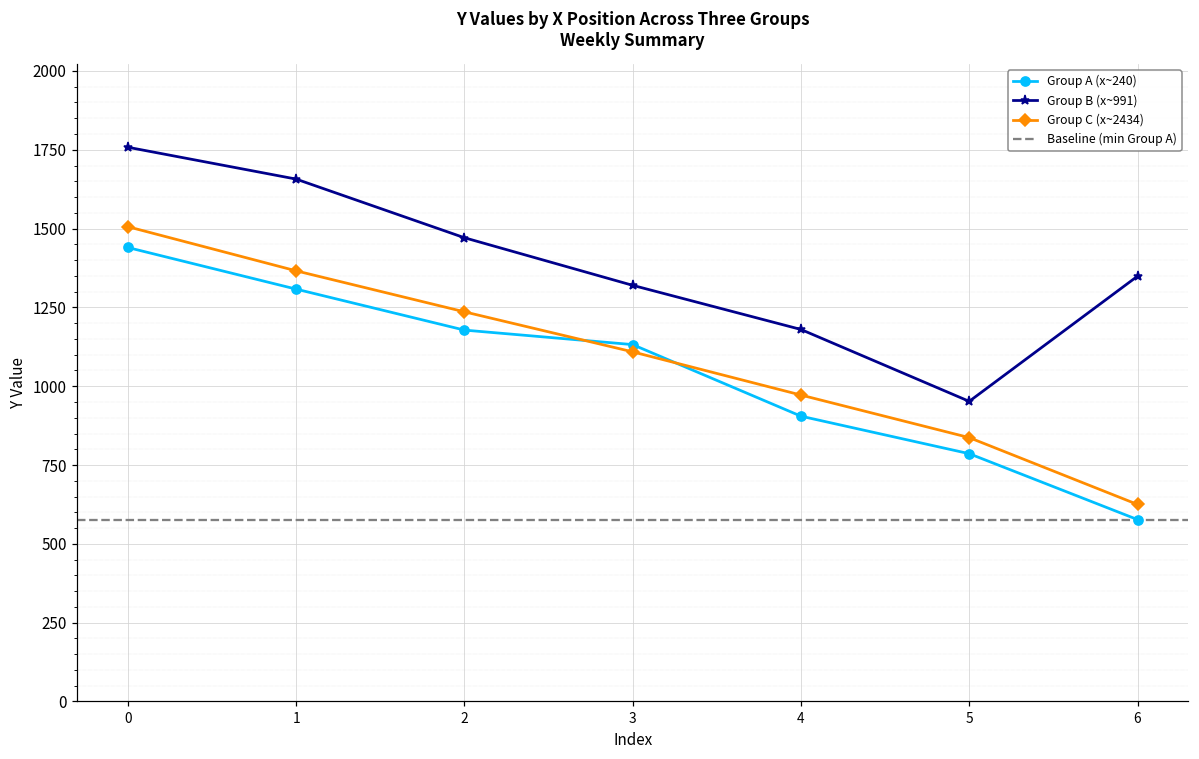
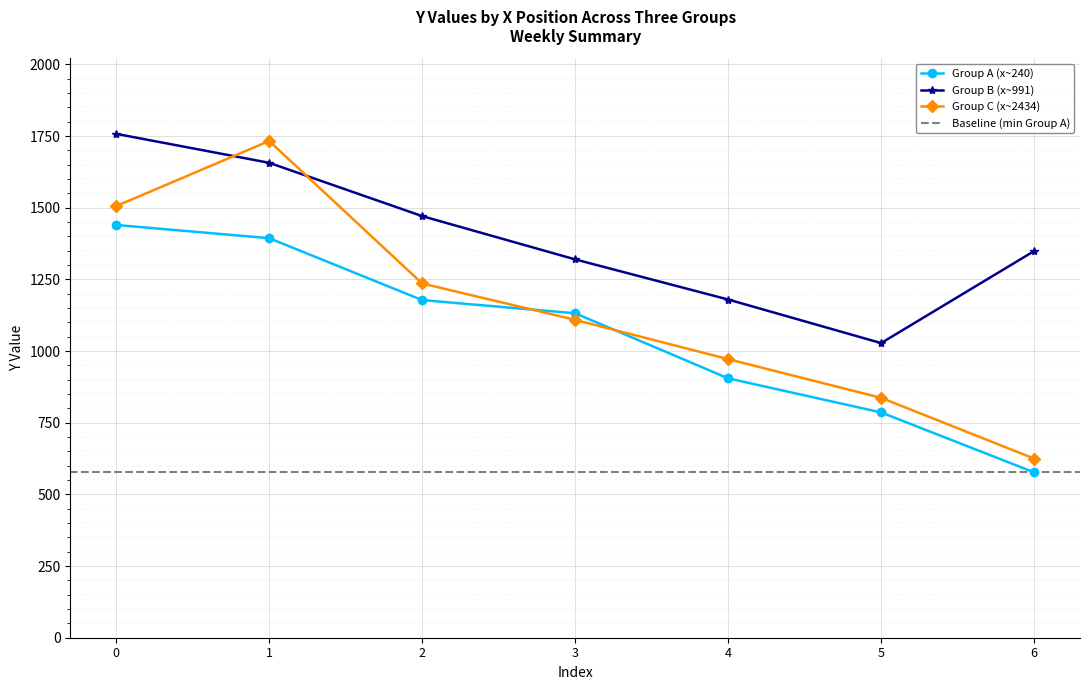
Group A (x~240), 1: 1310 -> 1390
Group C (x~2434), 1: 1370 -> 1730
Group B (x~991), 5: 950 -> 1030
